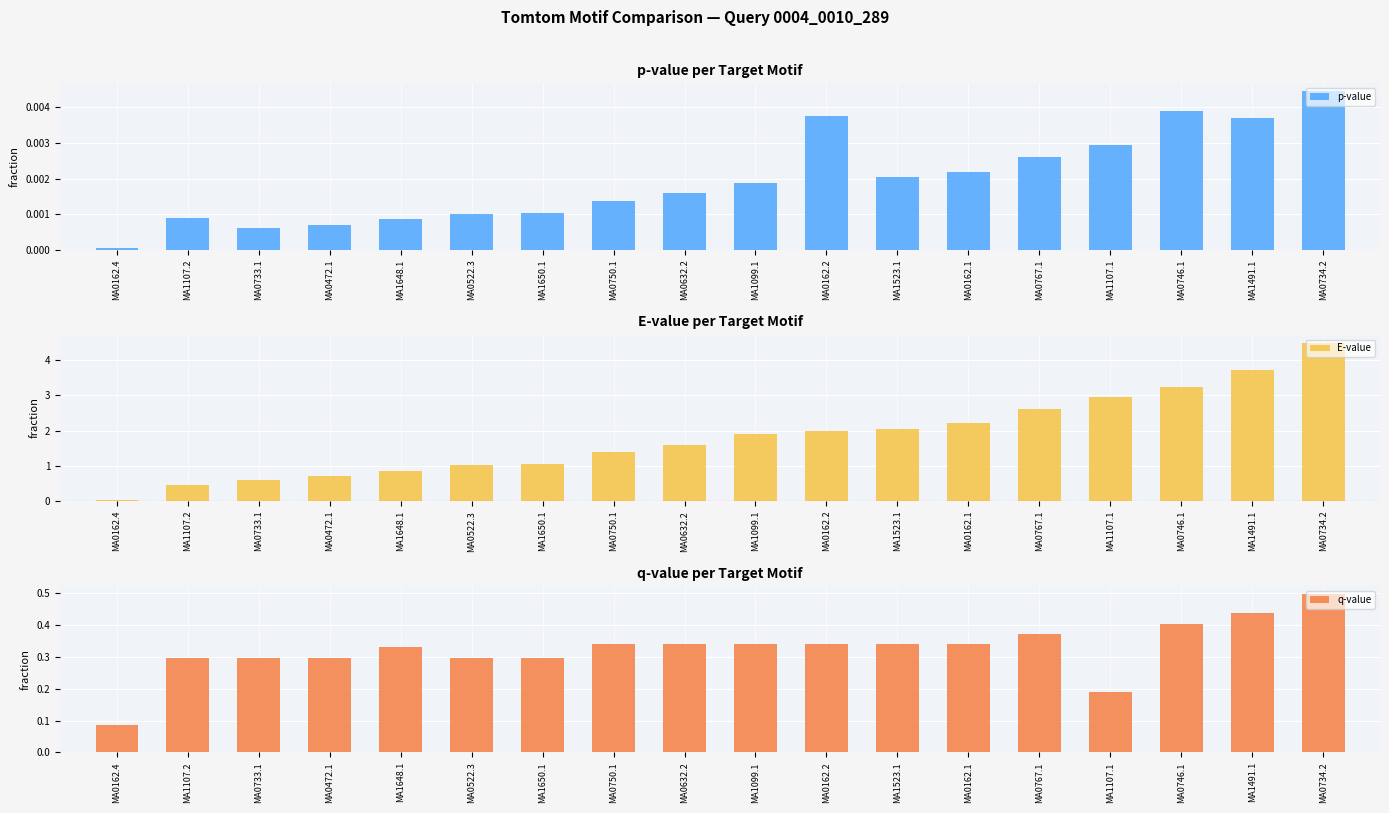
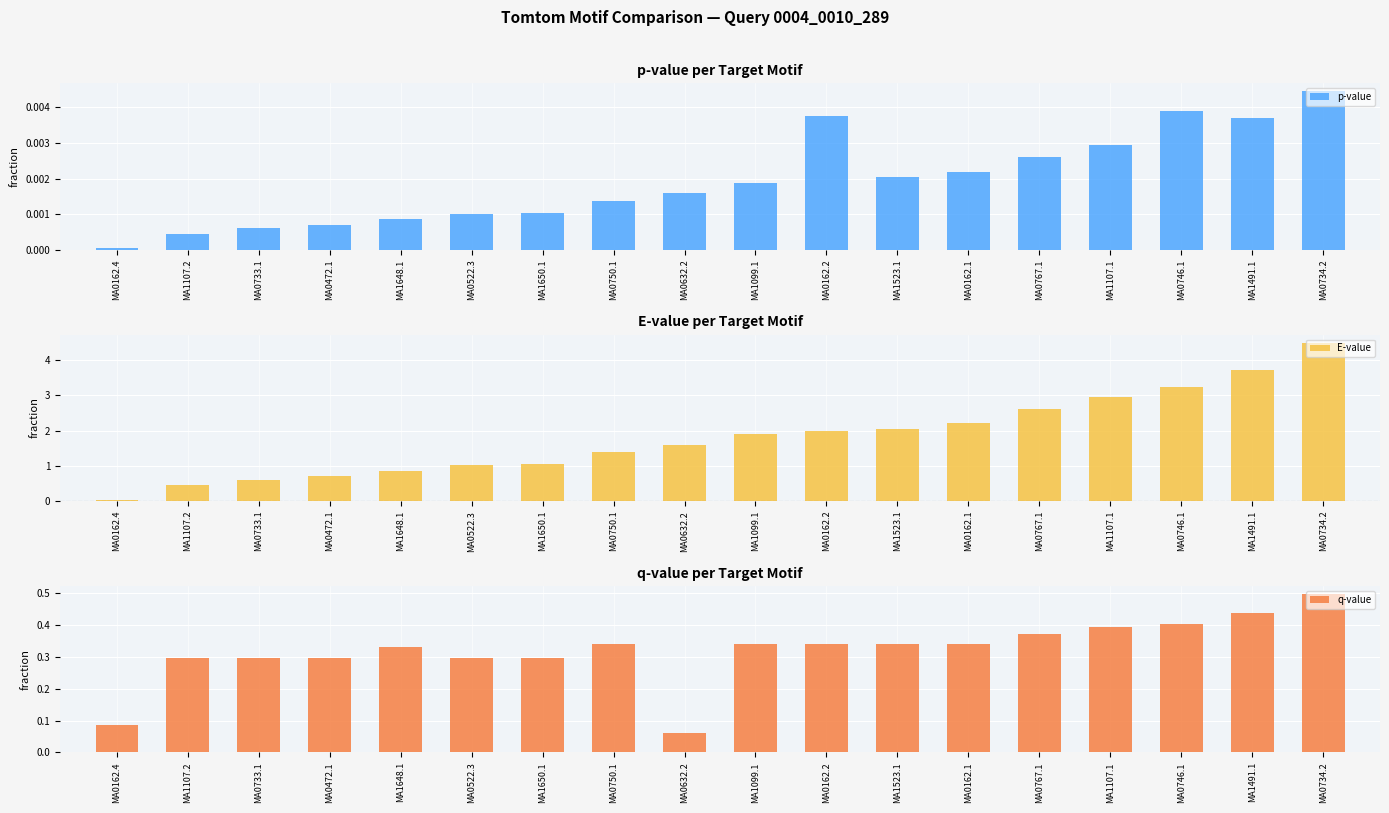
p-value per Target Motif, MA1107.2: 0.0009 -> 0.0005
q-value per Target Motif, MA0632.2: 0.34 -> 0.06
q-value per Target Motif, MA1107.1: 0.19 -> 0.39
